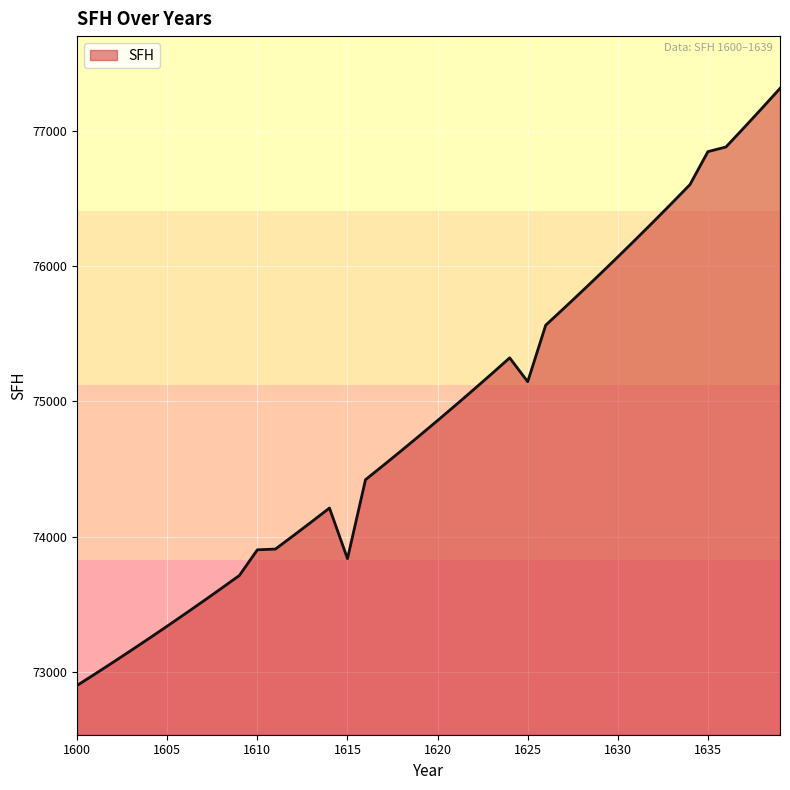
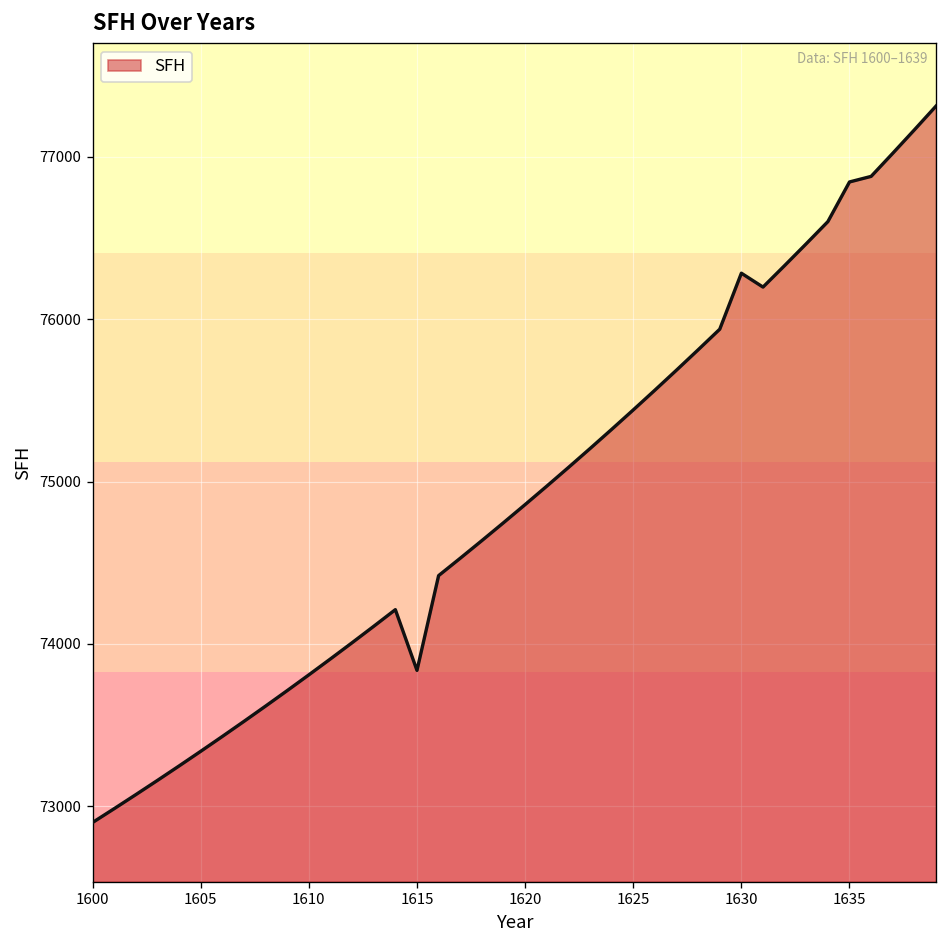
1610: 73900 -> 73810
1625: 75140 -> 75440
1630: 76070 -> 76280
